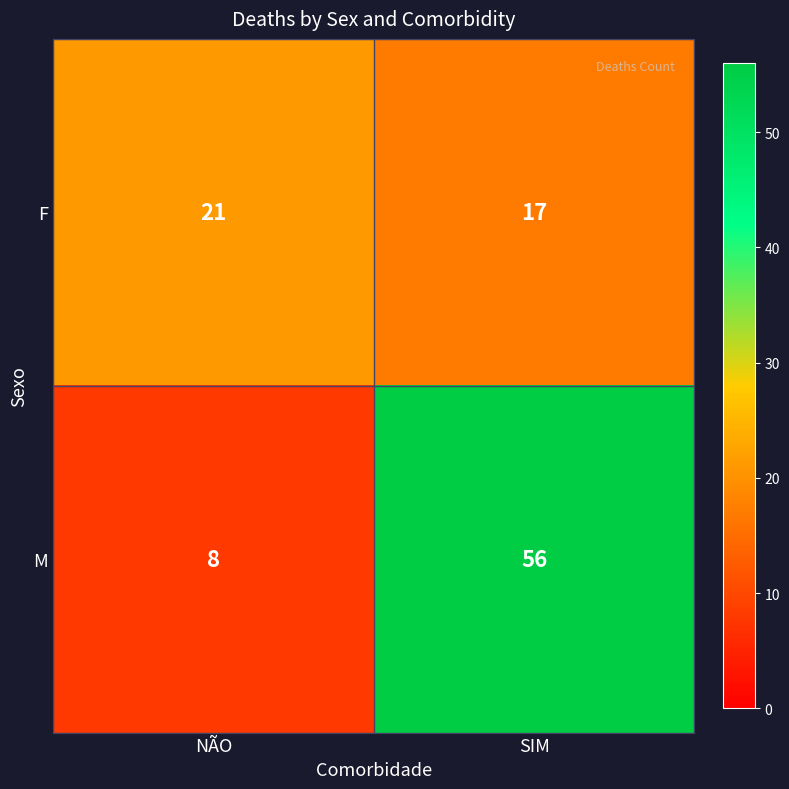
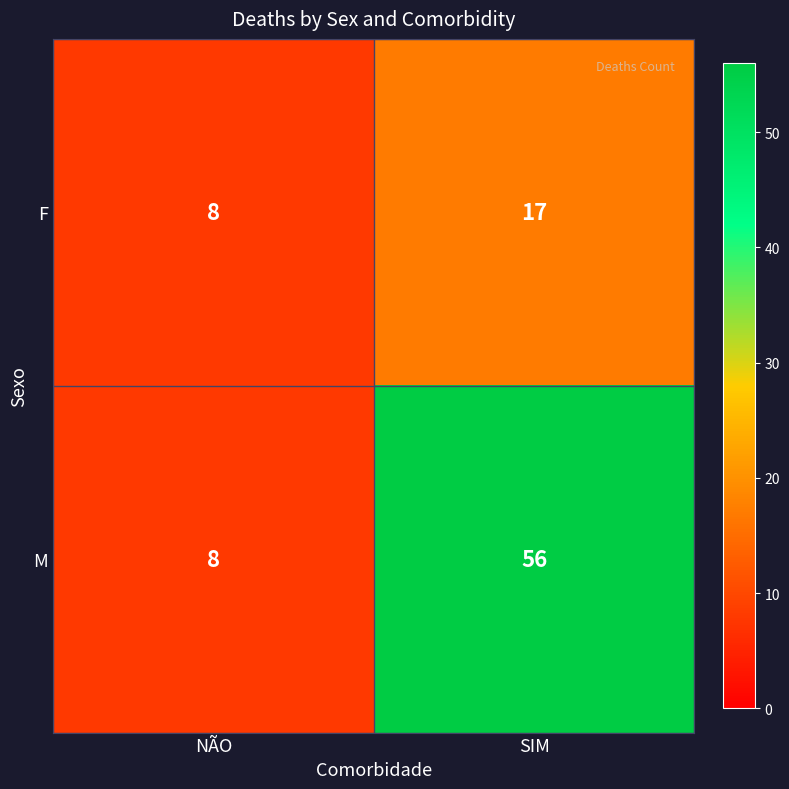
F, NÃO: 21 -> 8
